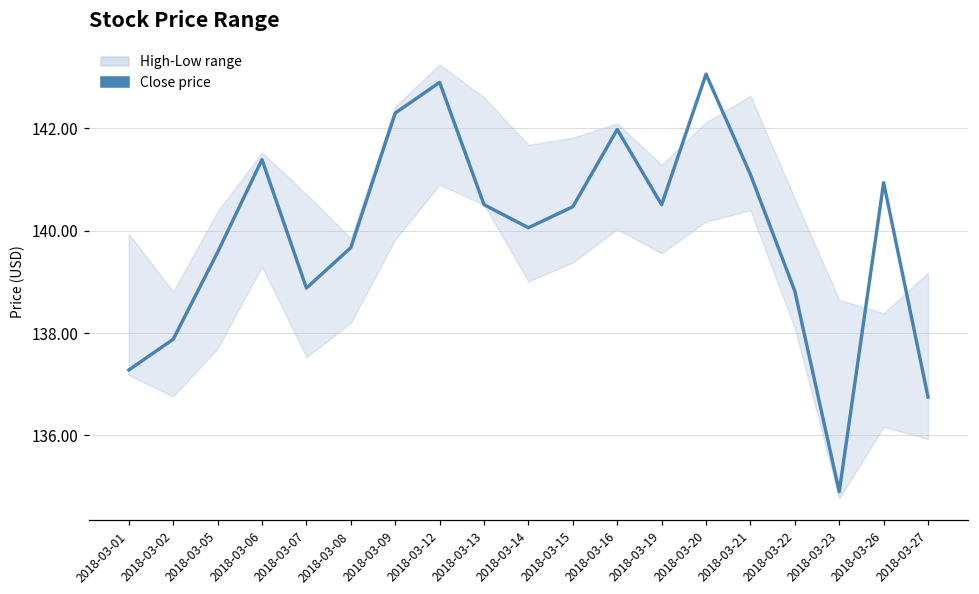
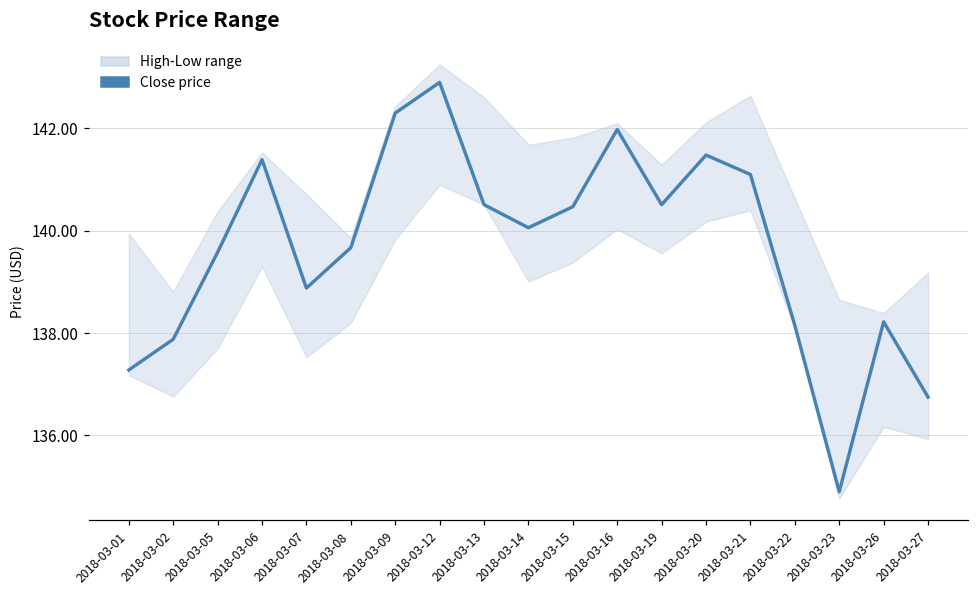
Close price, 2018-03-20: 143.1 -> 141.5
Close price, 2018-03-22: 138.8 -> 138.2
Close price, 2018-03-26: 140.9 -> 138.2
